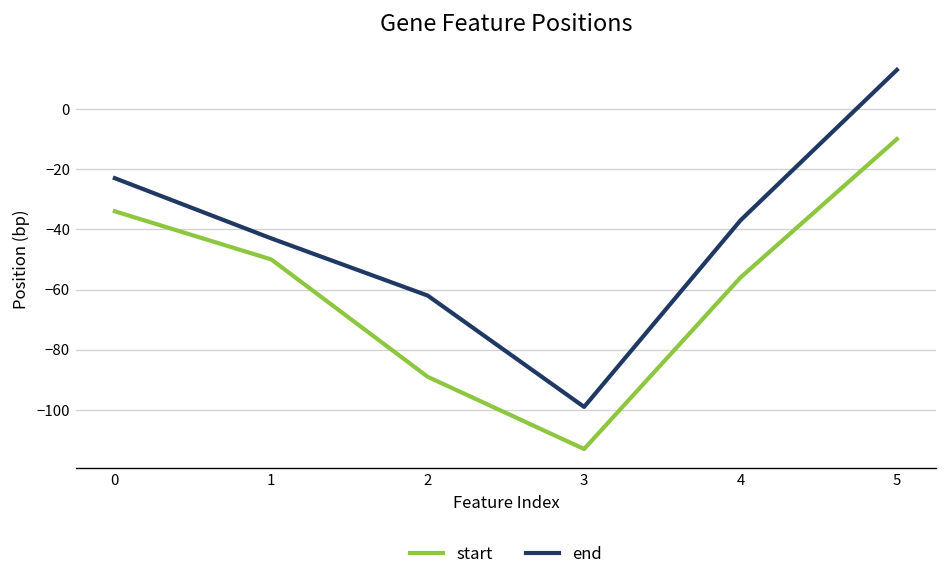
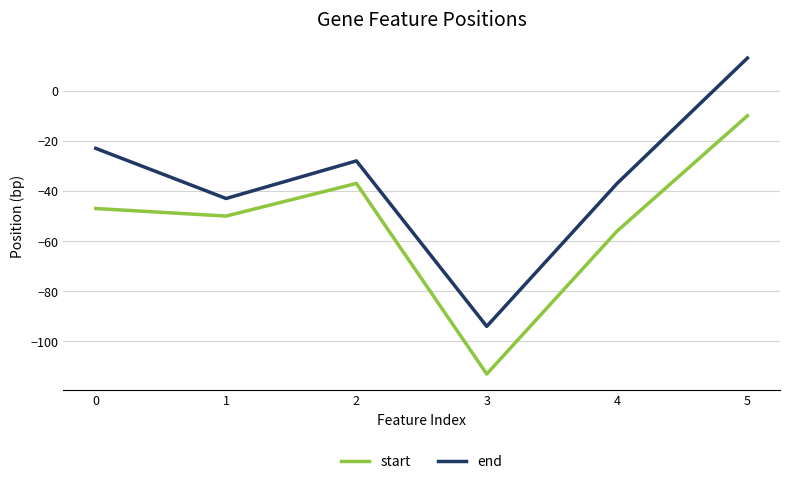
start, 0: -34 -> -47
start, 2: -89 -> -37
end, 2: -62 -> -28
end, 3: -99 -> -94
